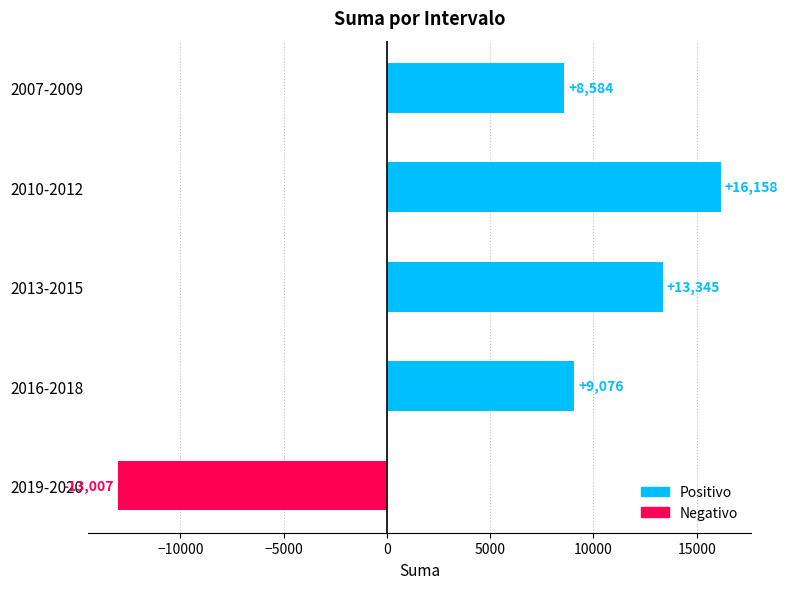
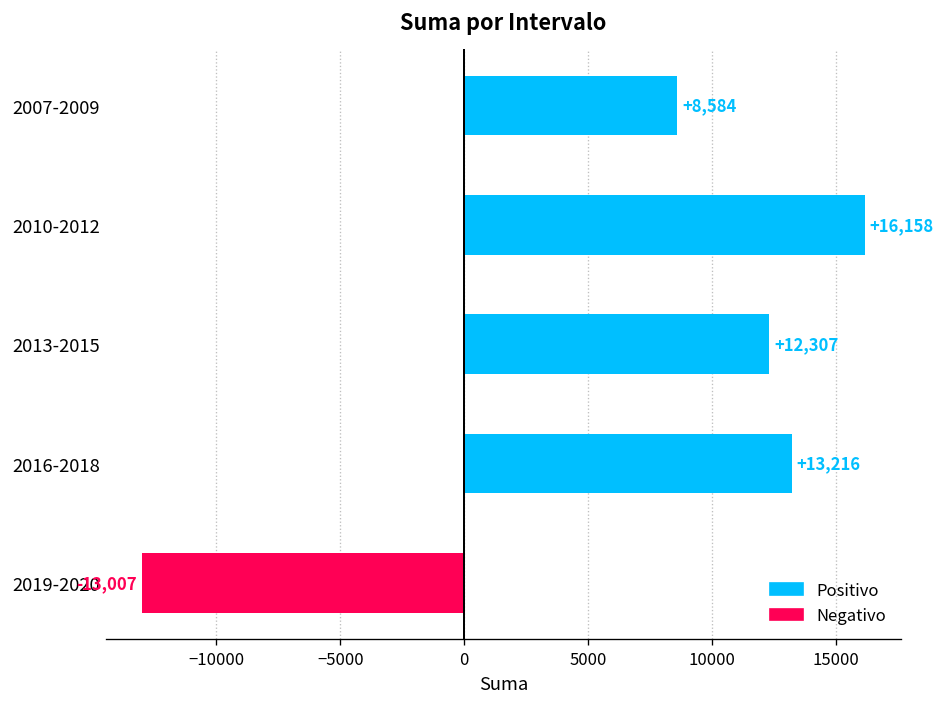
2013-2015: +13,345 -> +12,307
2016-2018: +9,076 -> +13,216
